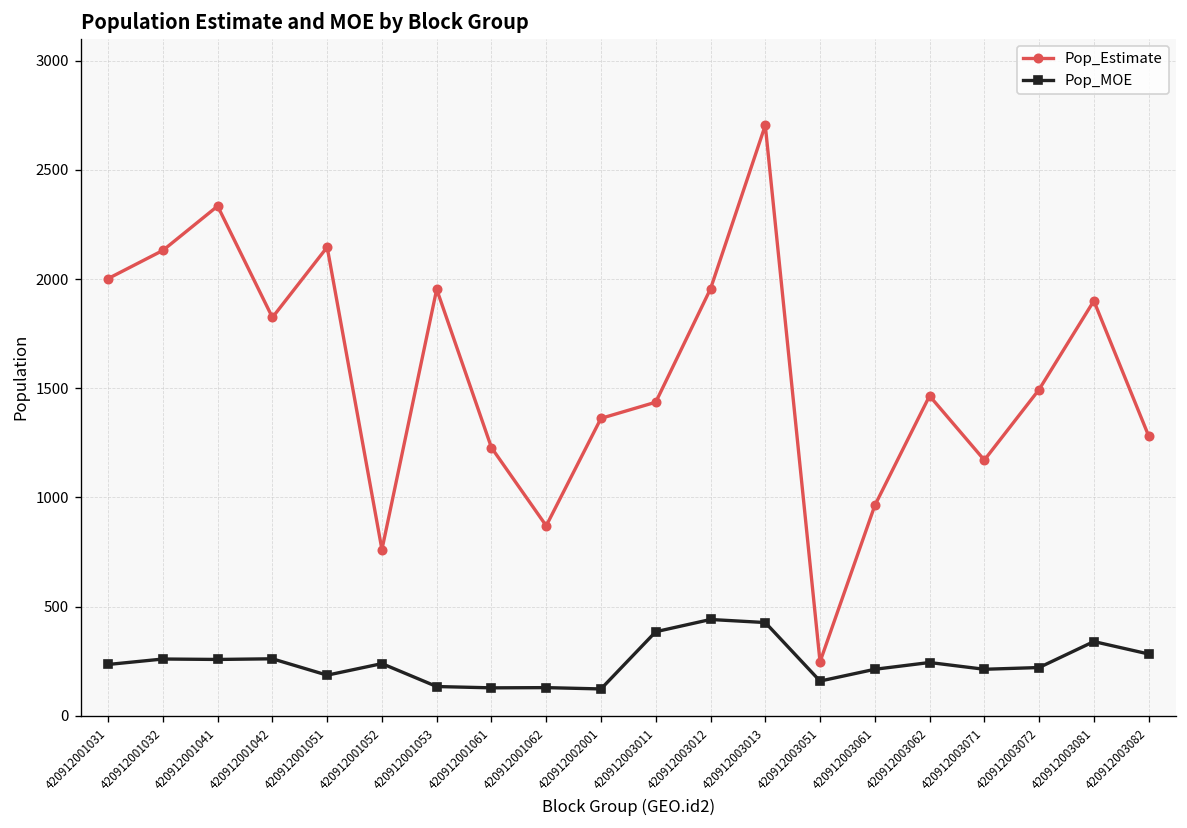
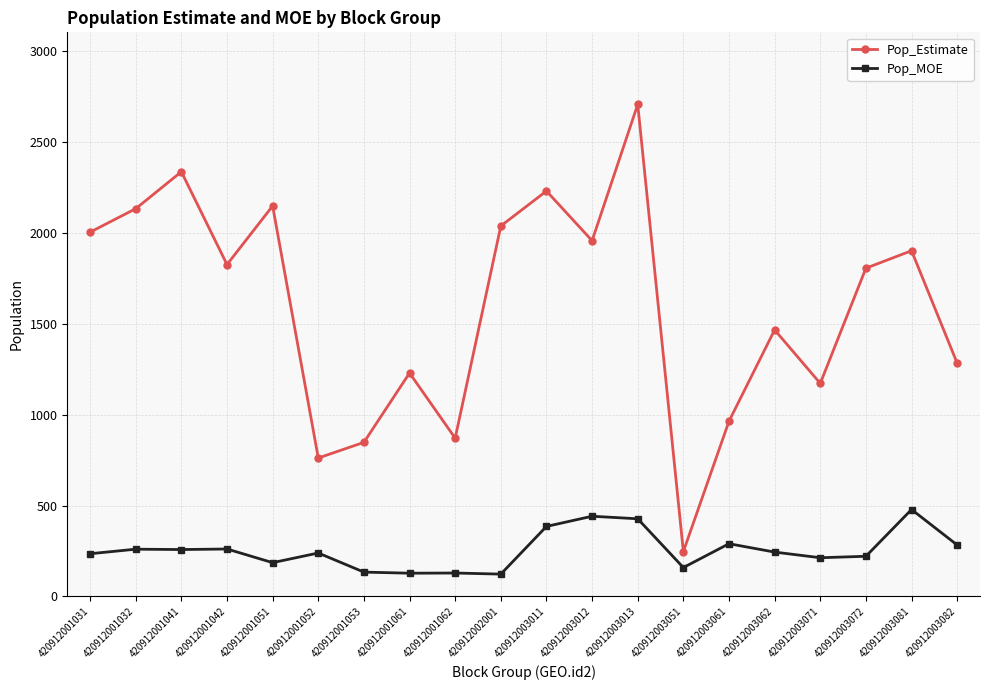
Pop_Estimate, 420912001053: 1950 -> 850
Pop_Estimate, 420912002001: 1360 -> 2040
Pop_Estimate, 420912003011: 1440 -> 2230
Pop_MOE, 420912003061: 210 -> 290
Pop_Estimate, 420912003072: 1490 -> 1800
Pop_MOE, 420912003081: 340 -> 480
